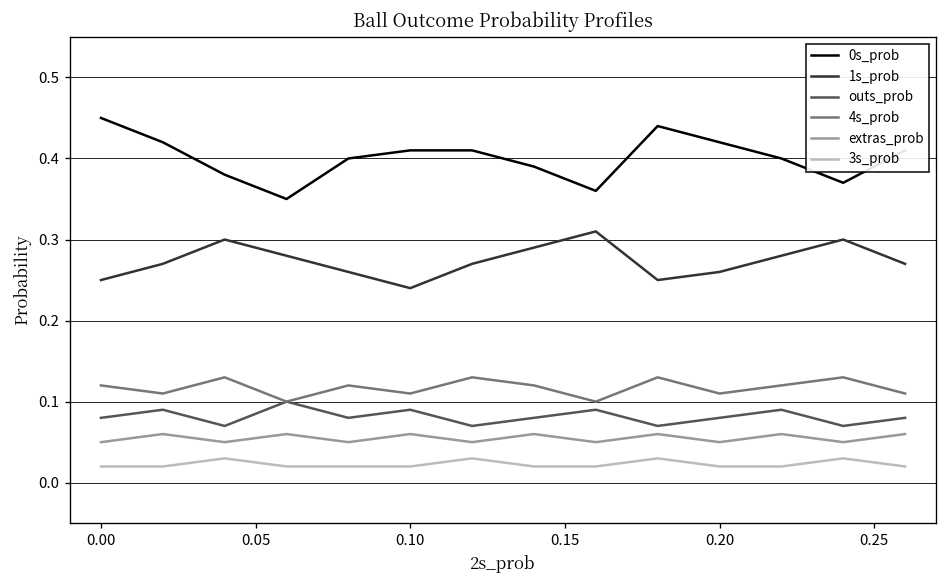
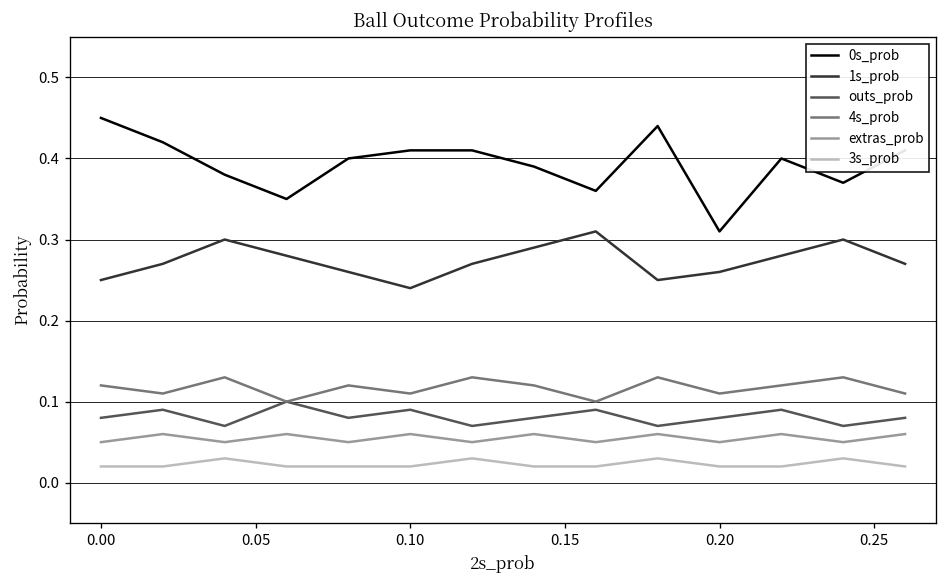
0s_prob, 0.20: 0.42 -> 0.31
